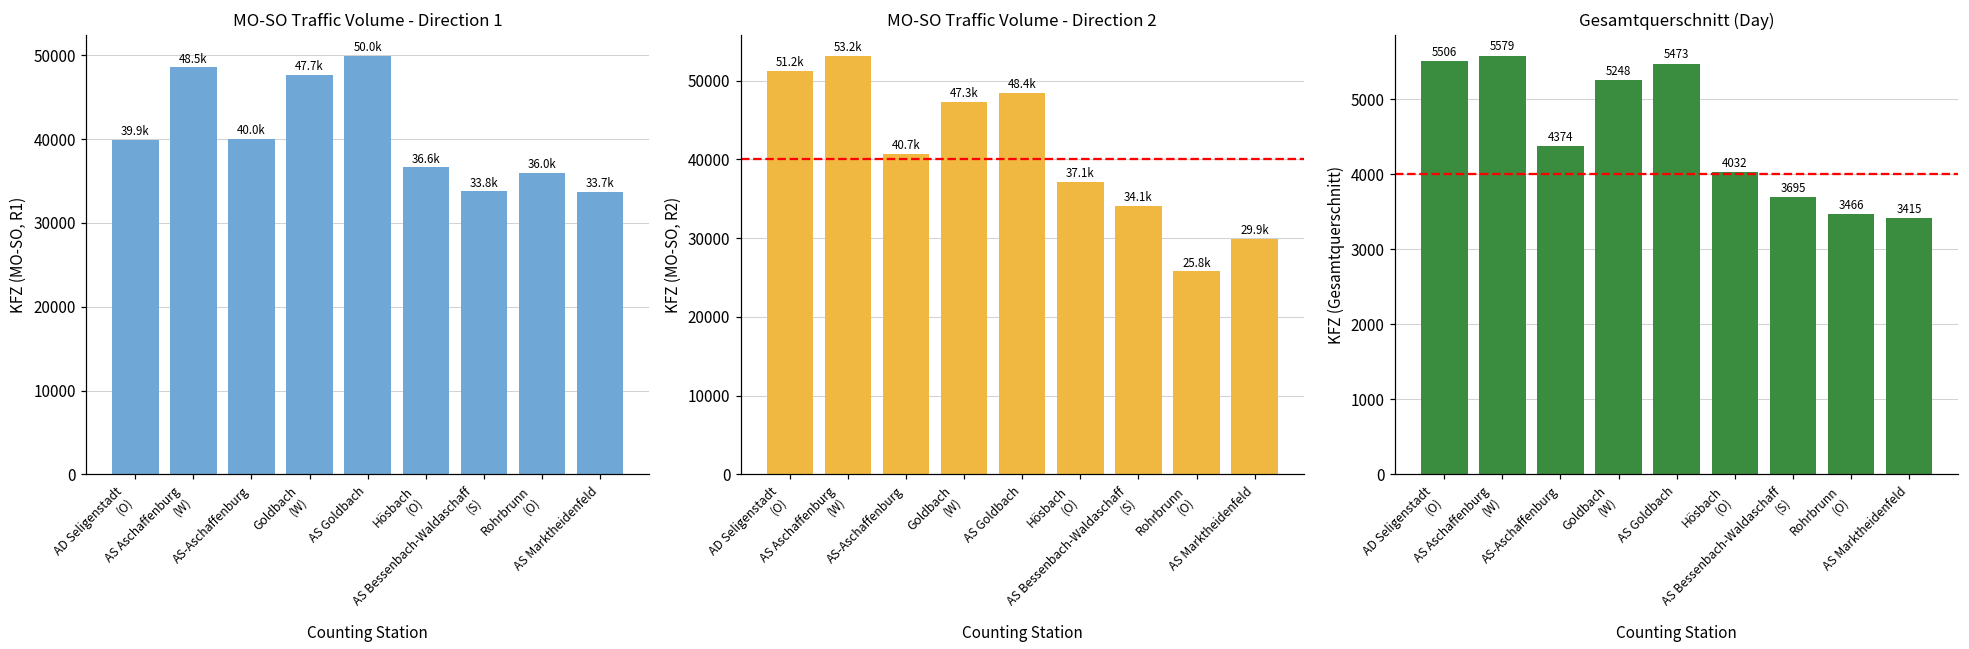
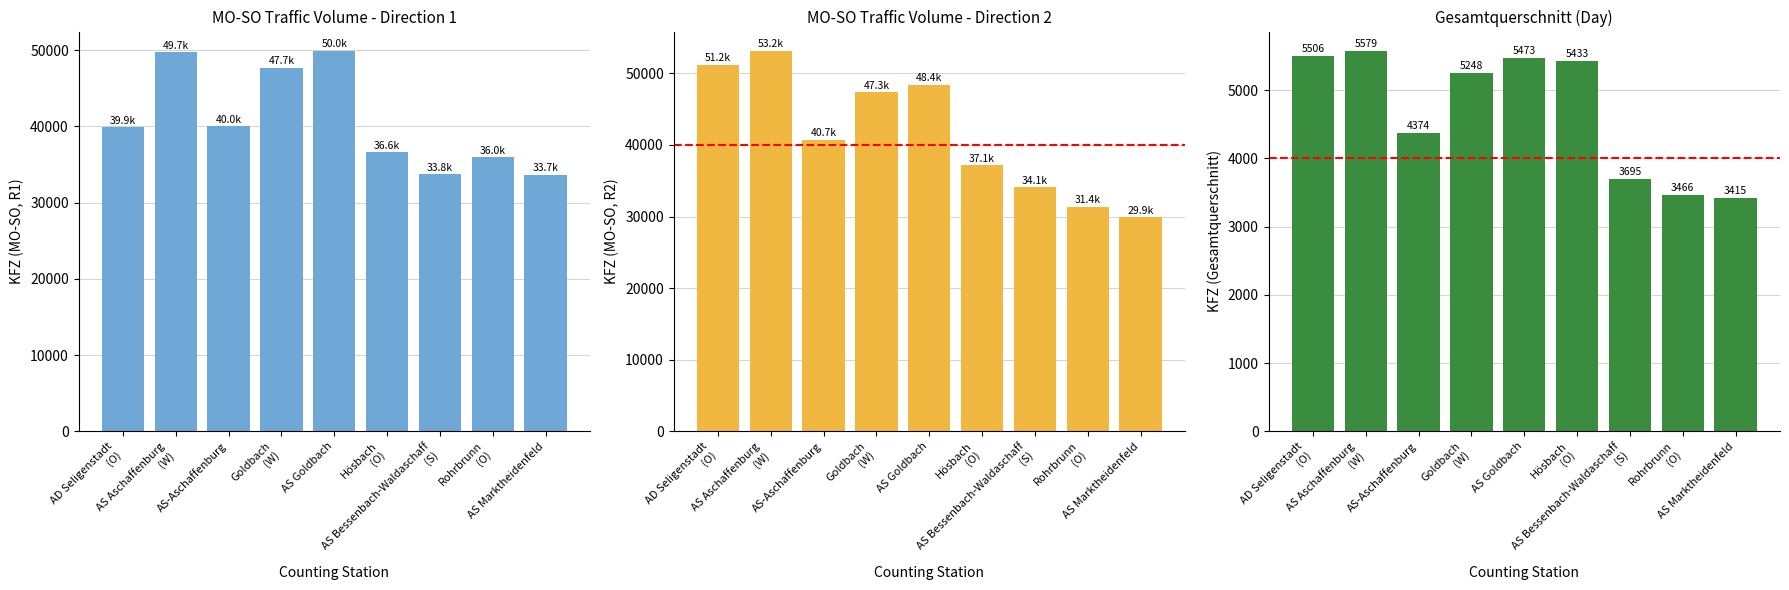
MO-SO Traffic Volume - Direction 1, AS Aschaffenburg (W): 48.5k -> 49.7k
MO-SO Traffic Volume - Direction 2, Rohrbrunn (O): 25.8k -> 31.4k
Gesamtquerschnitt (Day), Hösbach (O): 4032 -> 5433
